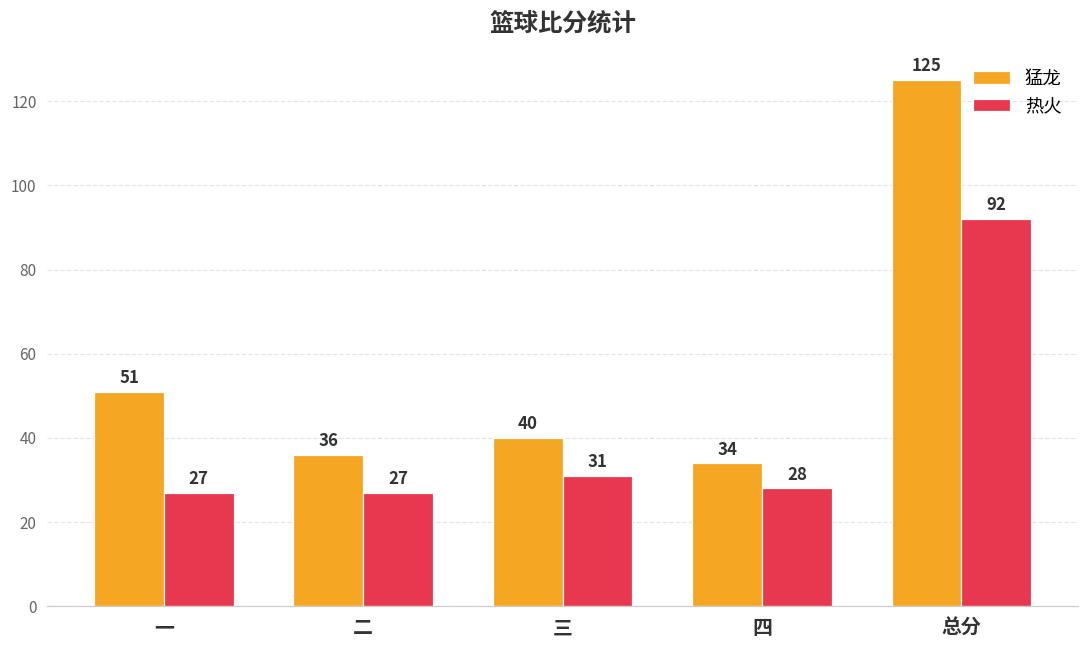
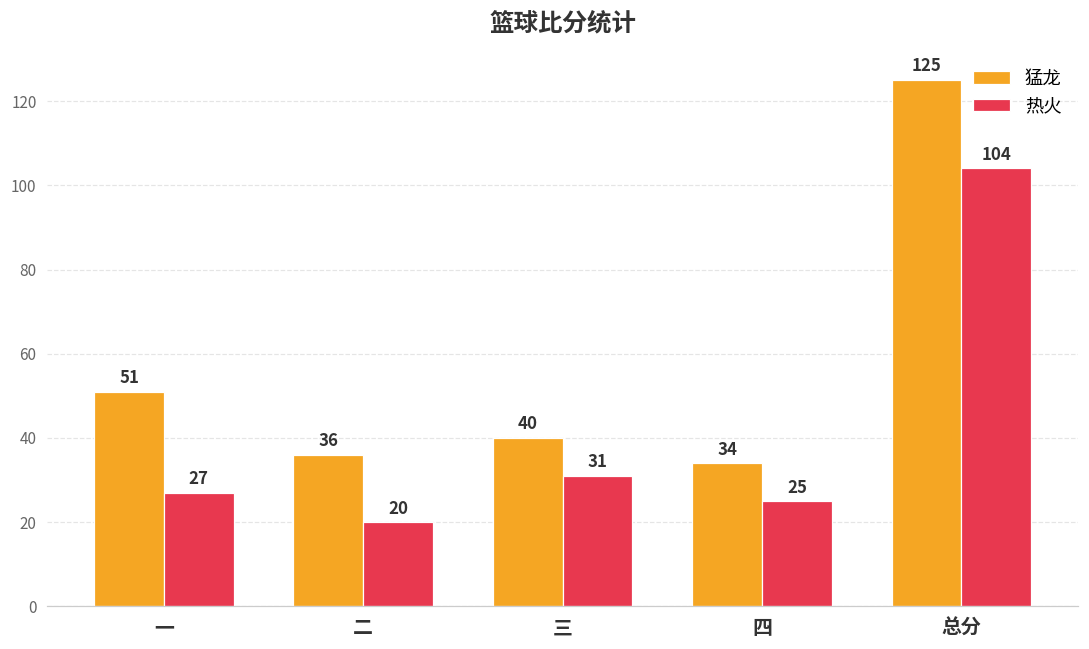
热火, 二: 27 -> 20
热火, 四: 28 -> 25
热火, 总分: 92 -> 104
